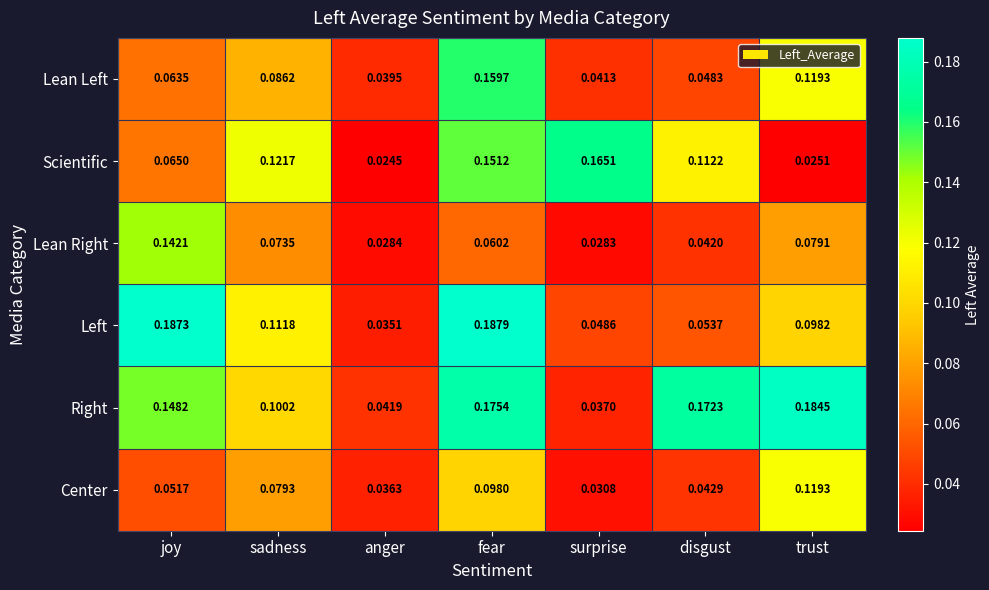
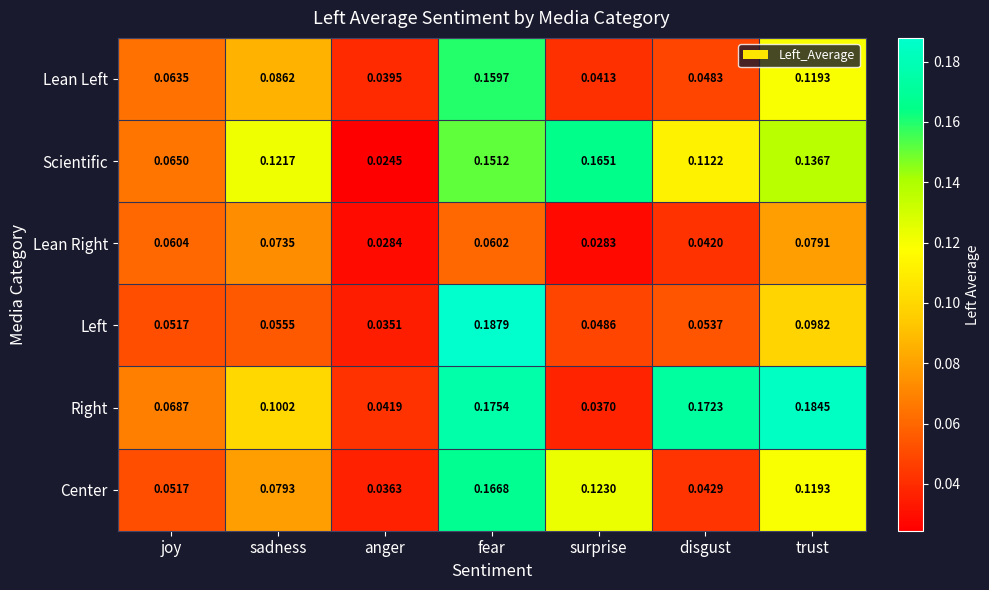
Scientific, trust: 0.0251 -> 0.1367
Lean Right, joy: 0.1421 -> 0.0604
Left, joy: 0.1873 -> 0.0517
Left, sadness: 0.1118 -> 0.0555
Right, joy: 0.1482 -> 0.0687
Center, fear: 0.0980 -> 0.1668
Center, surprise: 0.0308 -> 0.1230
